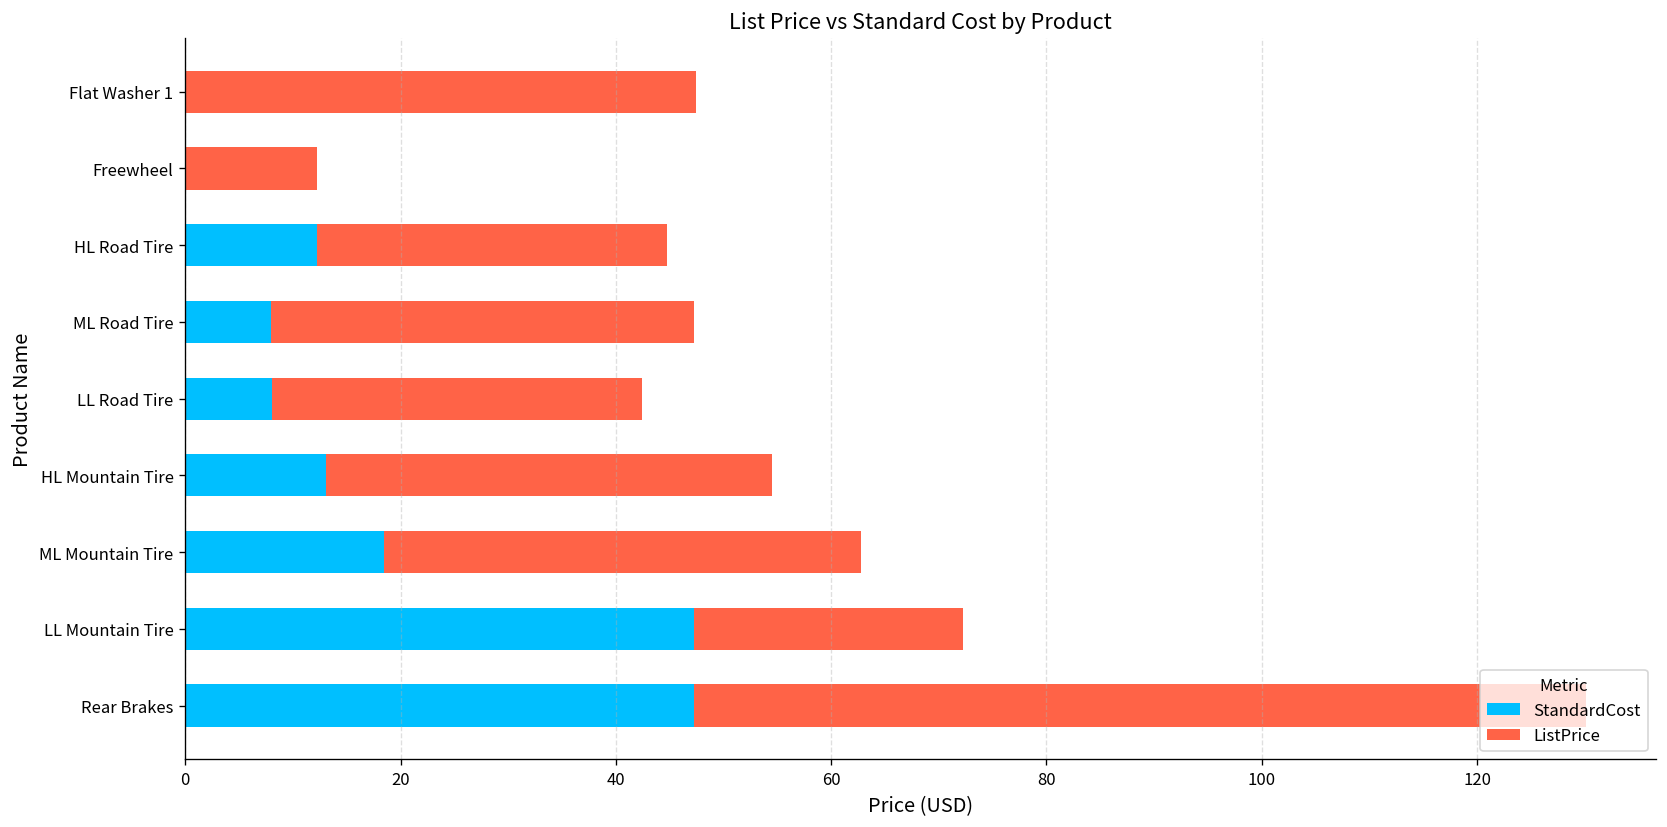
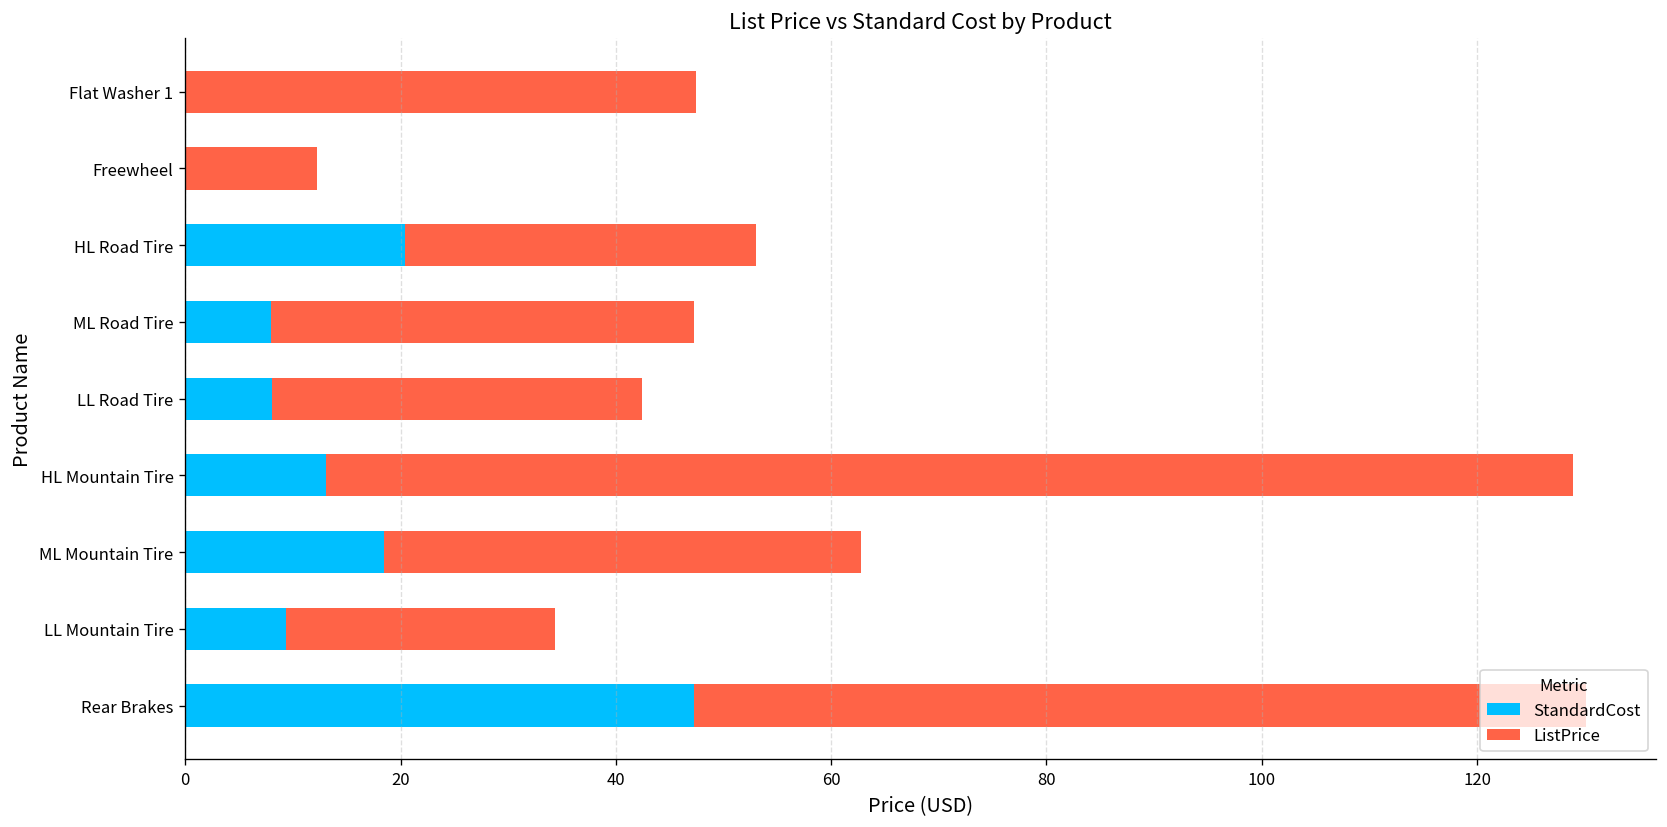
StandardCost, HL Road Tire: 12 -> 20
ListPrice, HL Mountain Tire: 41 -> 116
StandardCost, LL Mountain Tire: 47 -> 9
